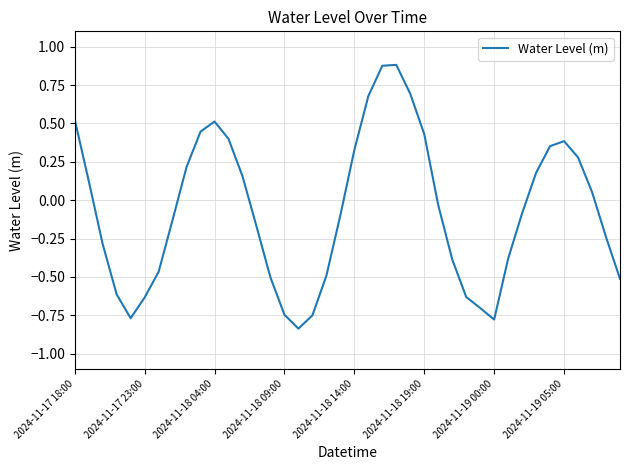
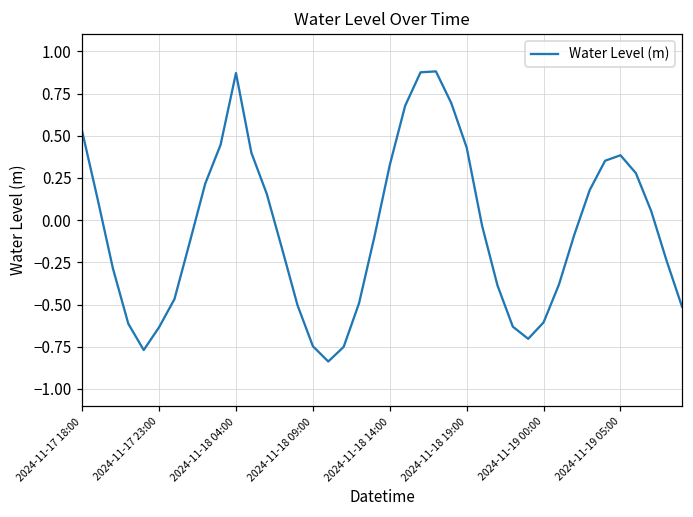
2024-11-18 04:00: 0.51 -> 0.87
2024-11-19 00:00: -0.78 -> -0.61
